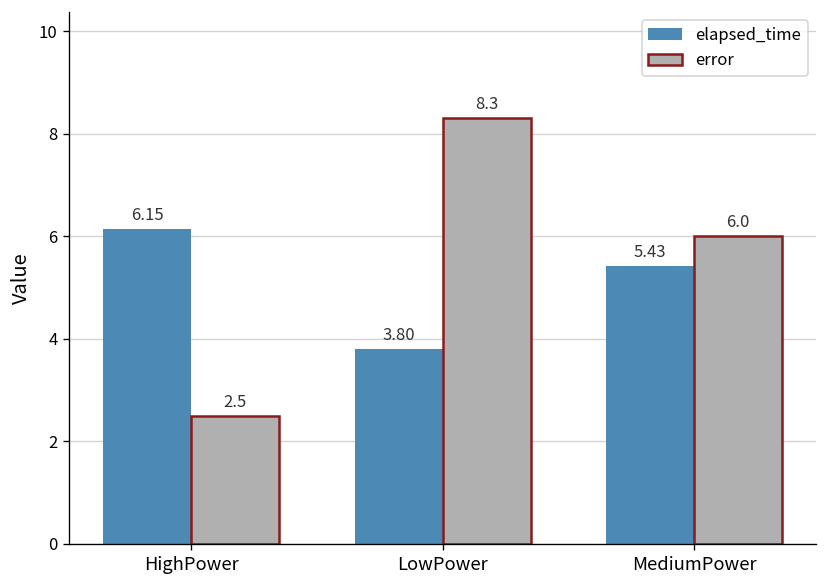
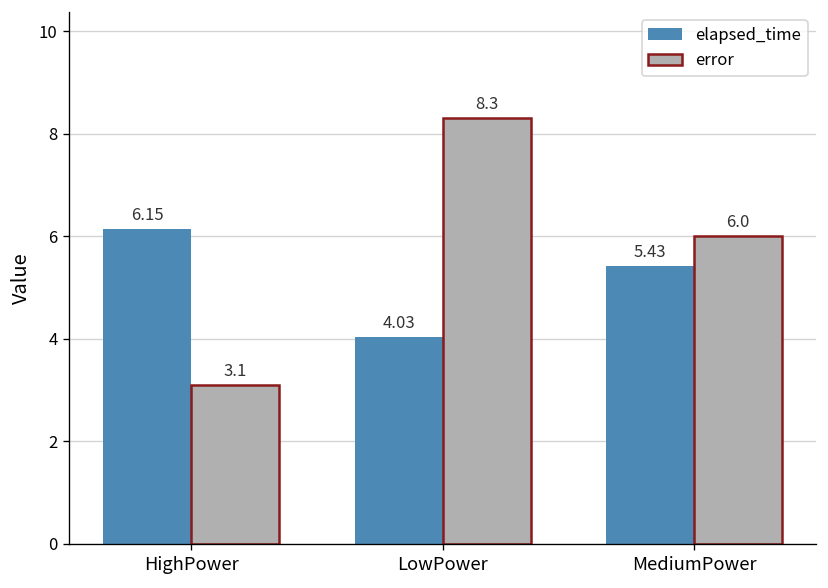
error, HighPower: 2.5 -> 3.1
elapsed_time, LowPower: 3.80 -> 4.03
